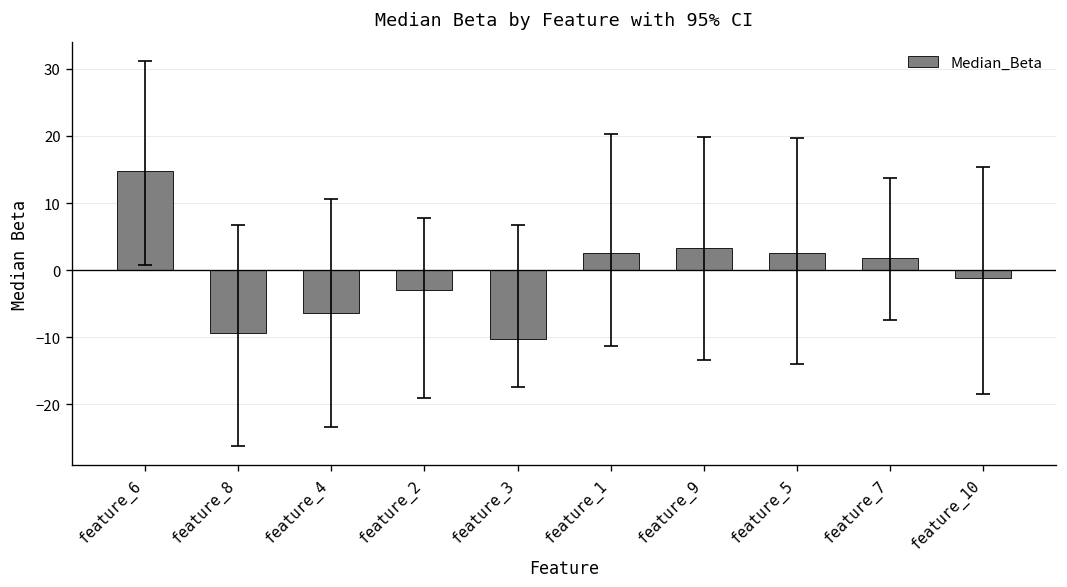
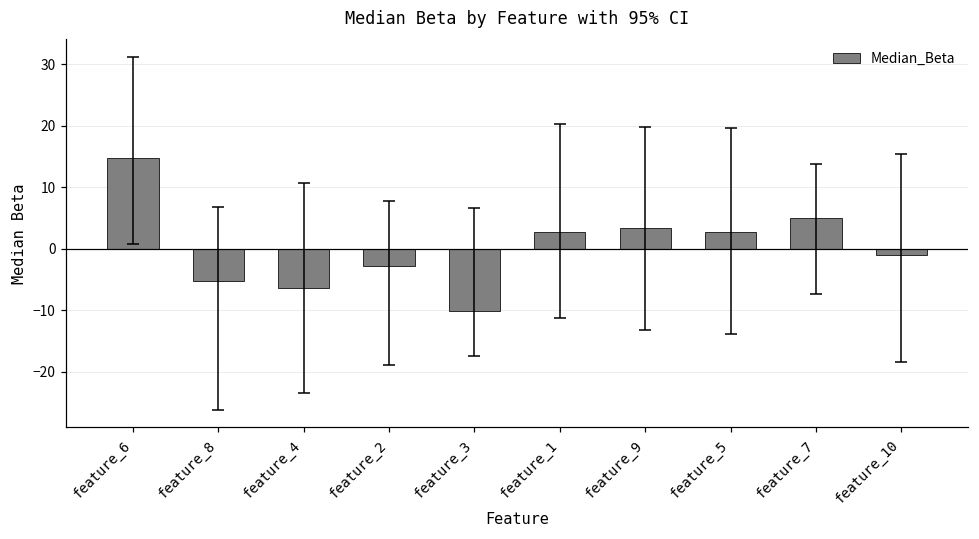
Median_Beta, feature_8: -9 -> -5
Median_Beta, feature_7: 2 -> 5
